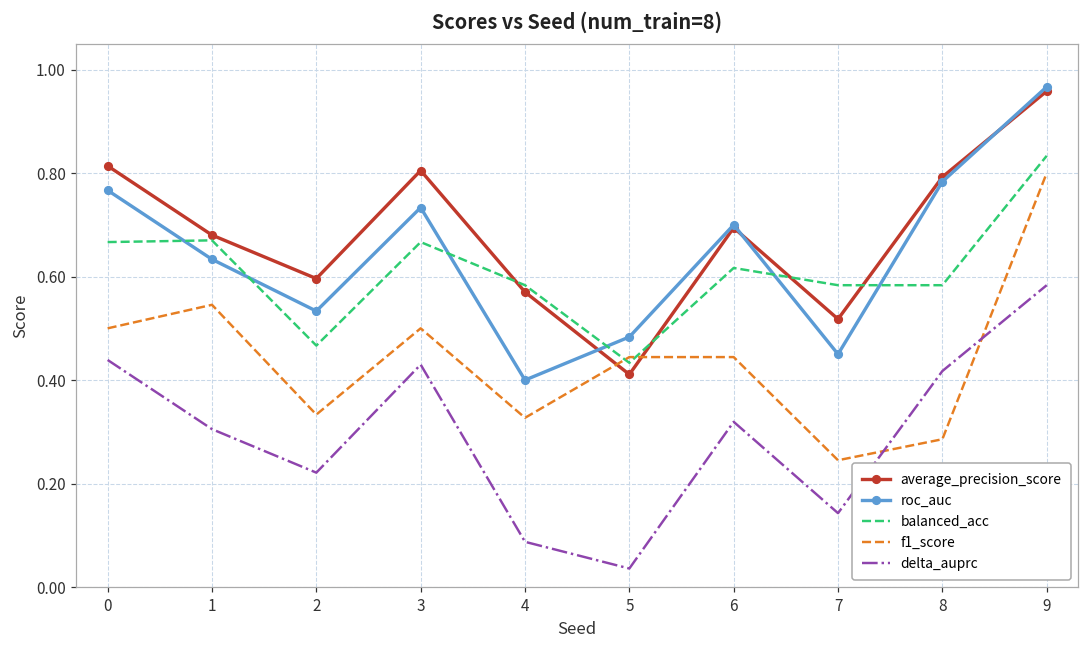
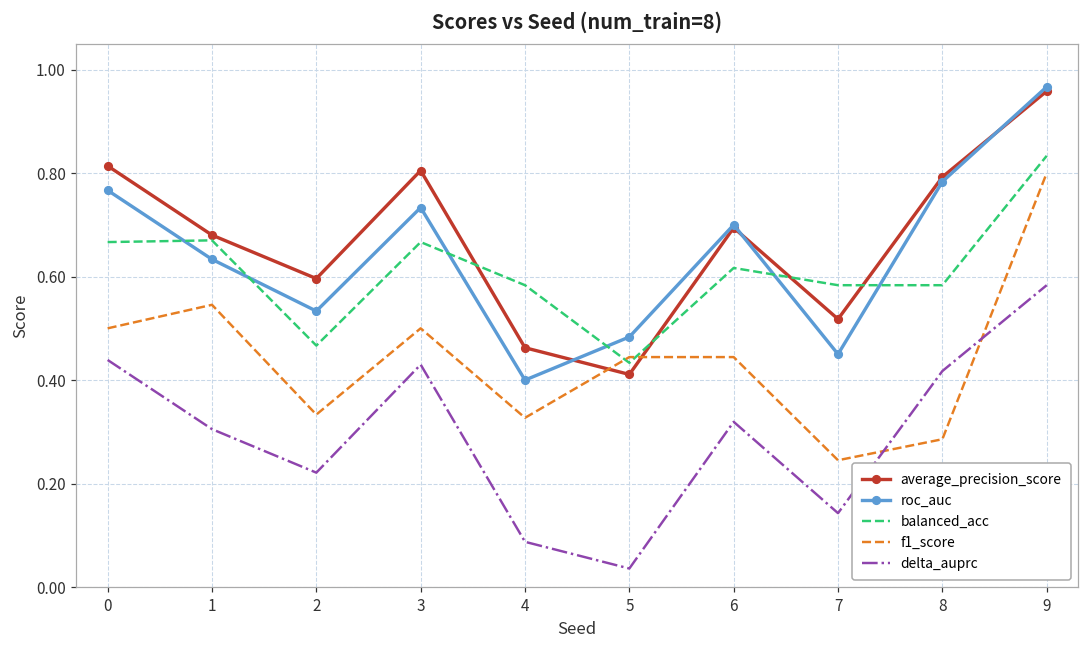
average_precision_score, 4: 0.57 -> 0.46
